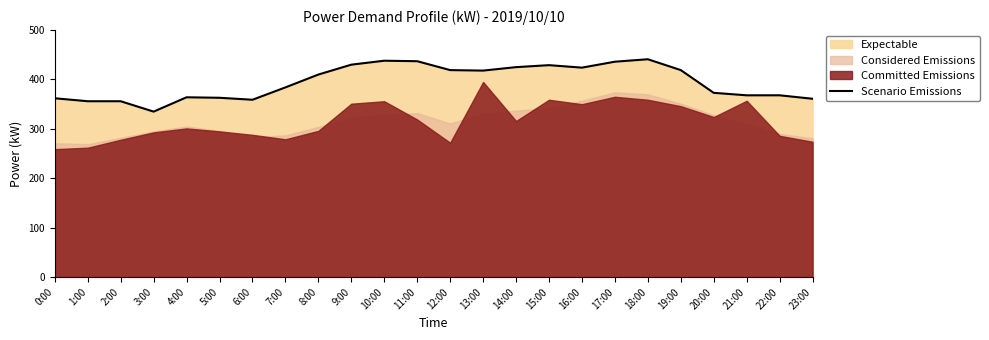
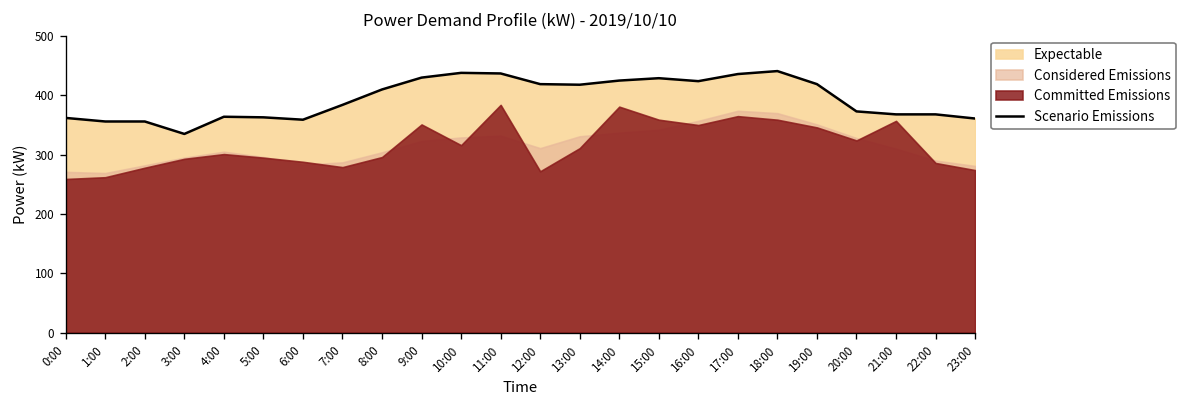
Committed Emissions, 10:00: 360 -> 320
Committed Emissions, 11:00: 320 -> 380
Committed Emissions, 13:00: 400 -> 310
Committed Emissions, 14:00: 320 -> 380
